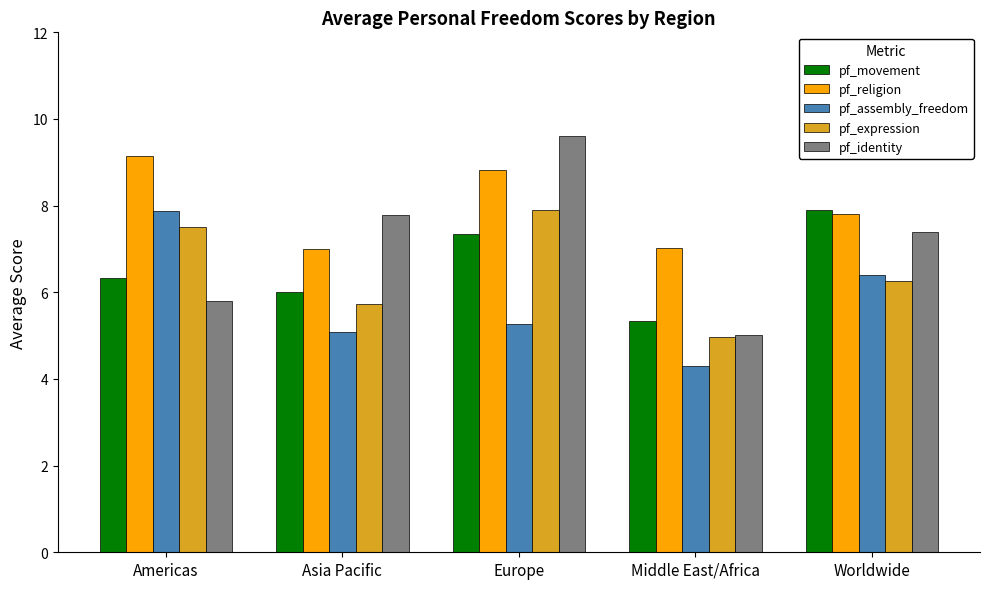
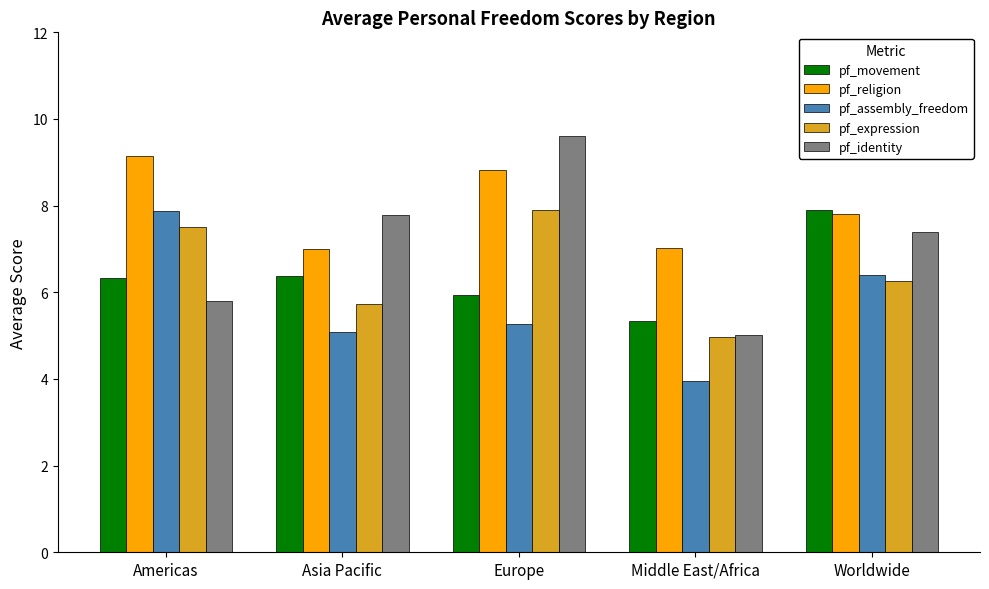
pf_movement, Asia Pacific: 6.0 -> 6.4
pf_movement, Europe: 7.4 -> 5.9
pf_assembly_freedom, Middle East/Africa: 4.3 -> 4.0
